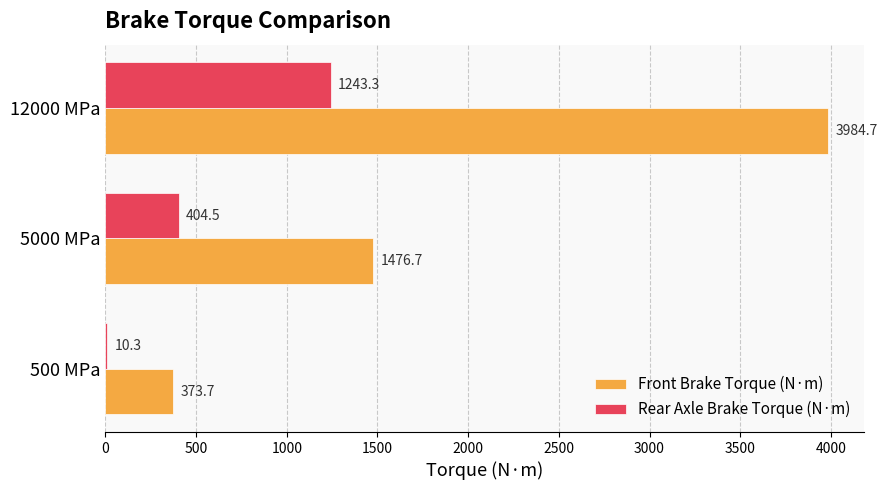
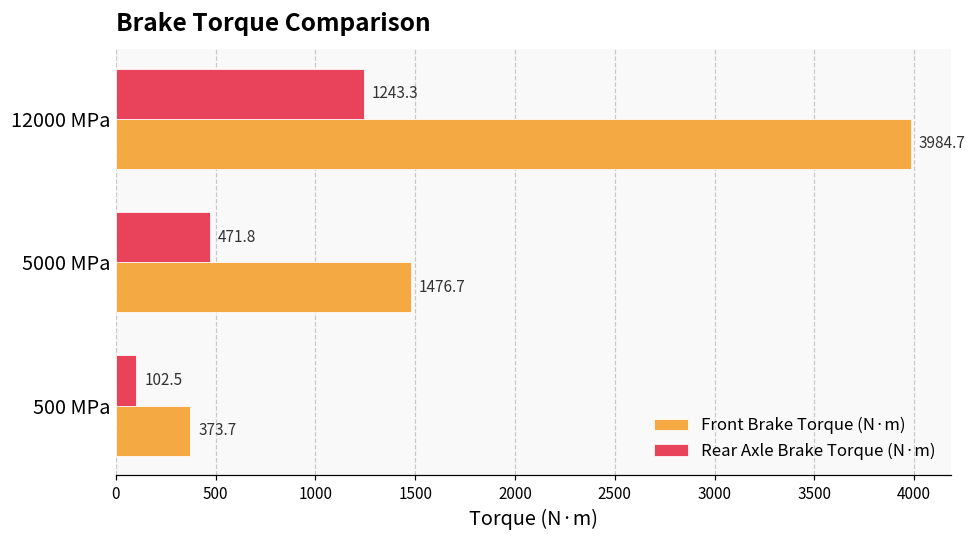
Rear Axle Brake Torque (N·m), 5000 MPa: 404.5 -> 471.8
Rear Axle Brake Torque (N·m), 500 MPa: 10.3 -> 102.5
